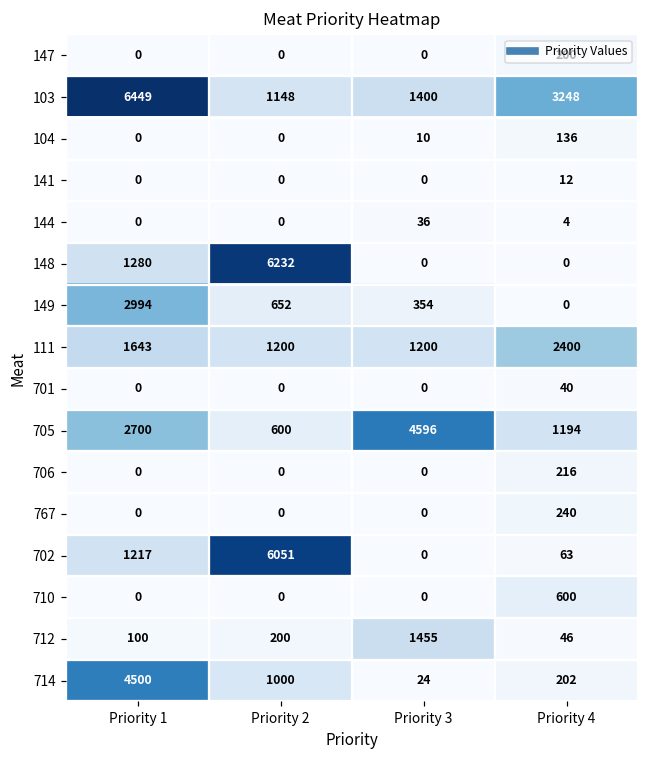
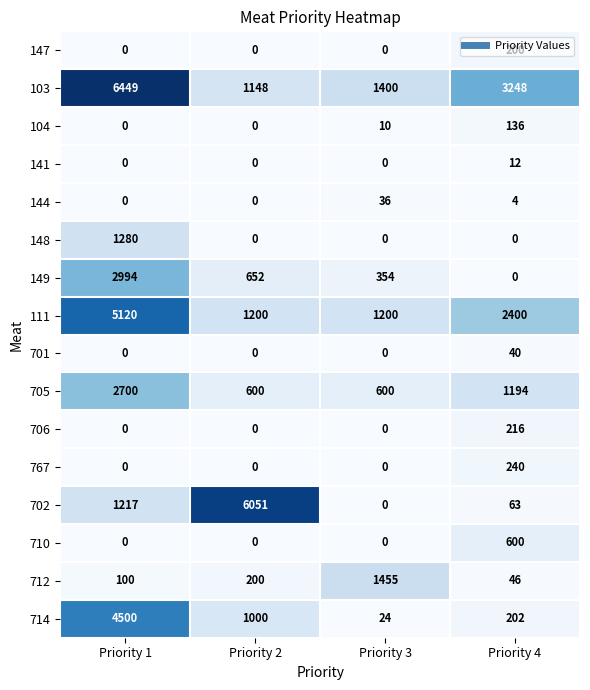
148, Priority 2: 6232 -> 0
111, Priority 1: 1643 -> 5120
705, Priority 3: 4596 -> 600
